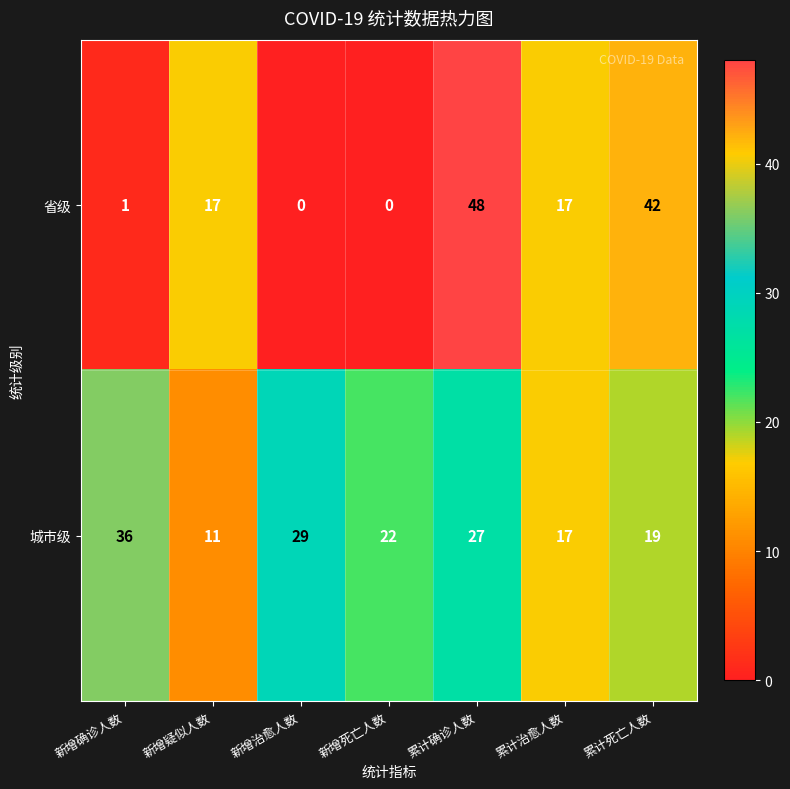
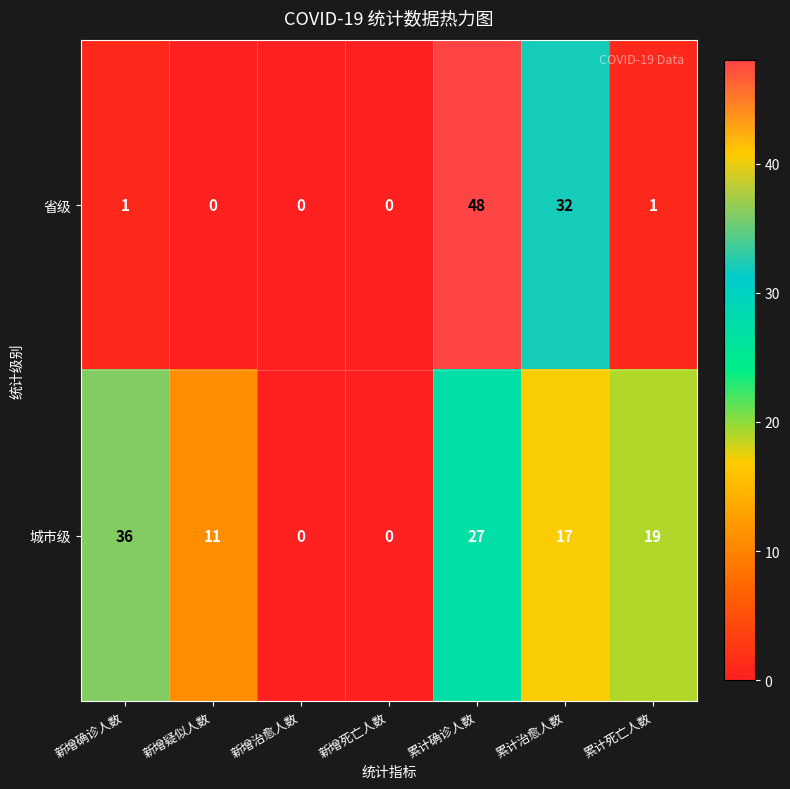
省级, 新增疑似人数: 17 -> 0
省级, 累计治愈人数: 17 -> 32
省级, 累计死亡人数: 42 -> 1
城市级, 新增治愈人数: 29 -> 0
城市级, 新增死亡人数: 22 -> 0
